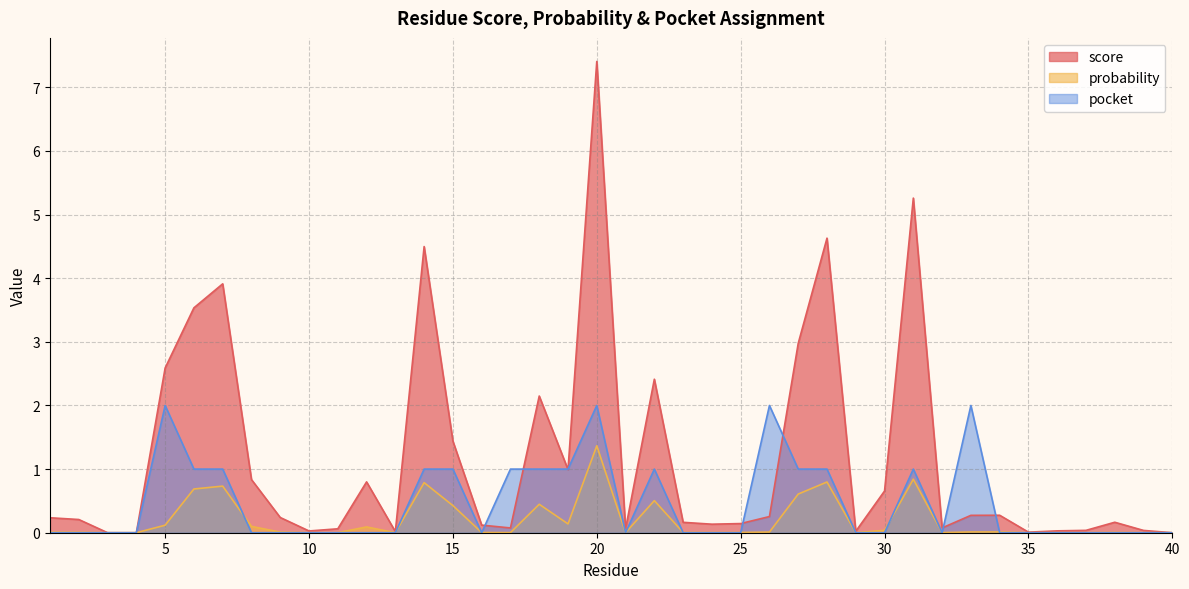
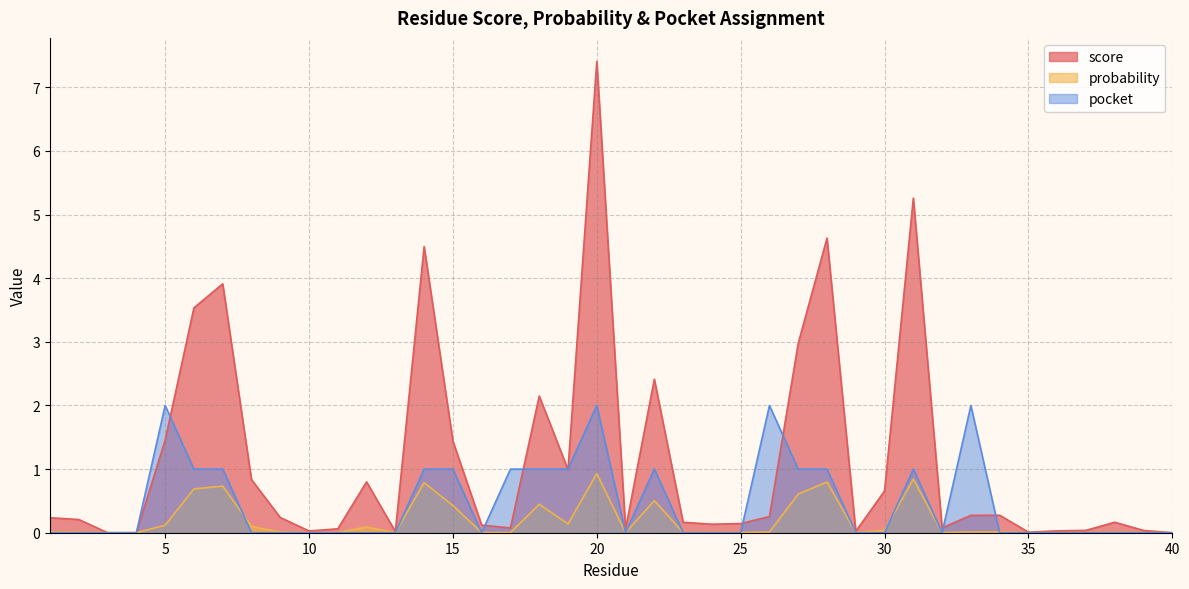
score, 5: 2.6 -> 1.5
probability, 20: 1.4 -> 0.9
